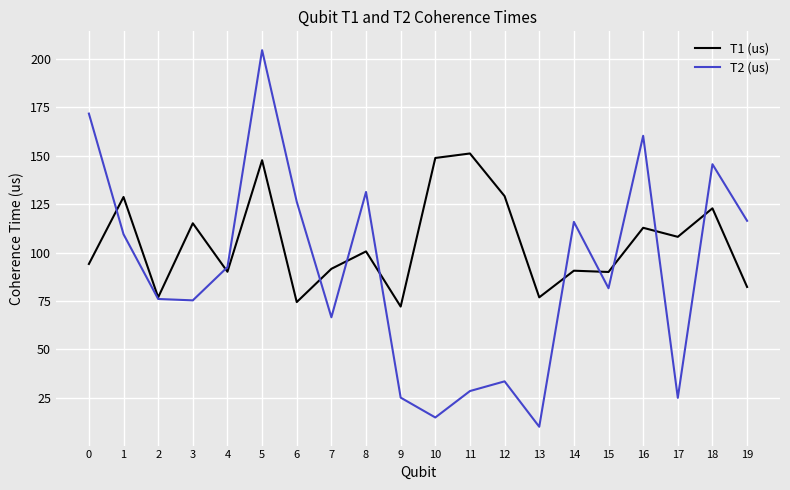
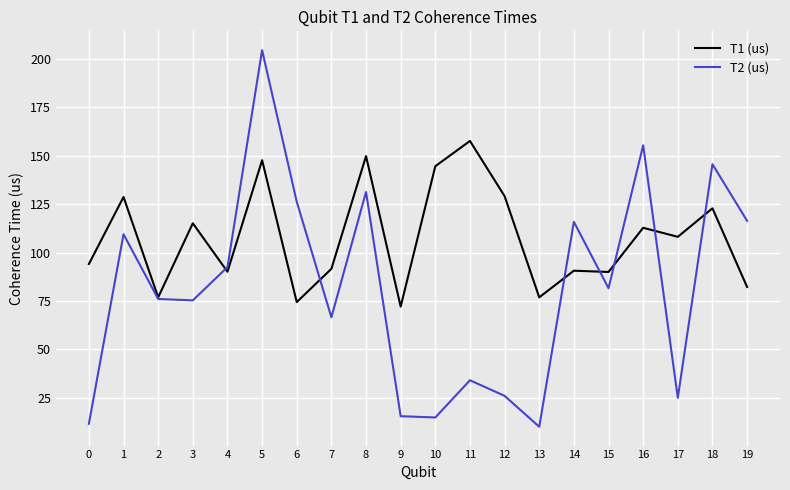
T2 (us), 0: 172 -> 12
T1 (us), 8: 101 -> 150
T2 (us), 9: 25 -> 16
T1 (us), 10: 149 -> 145
T1 (us), 11: 151 -> 158
T2 (us), 11: 29 -> 34
T2 (us), 12: 34 -> 26
T2 (us), 16: 160 -> 155
